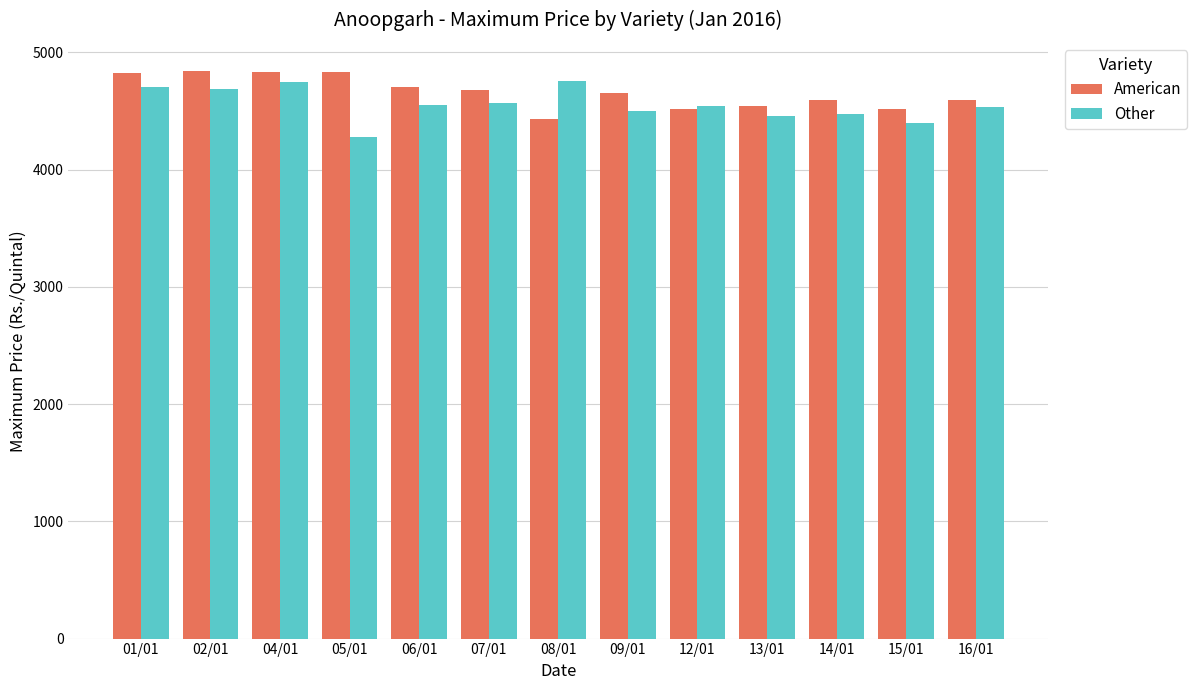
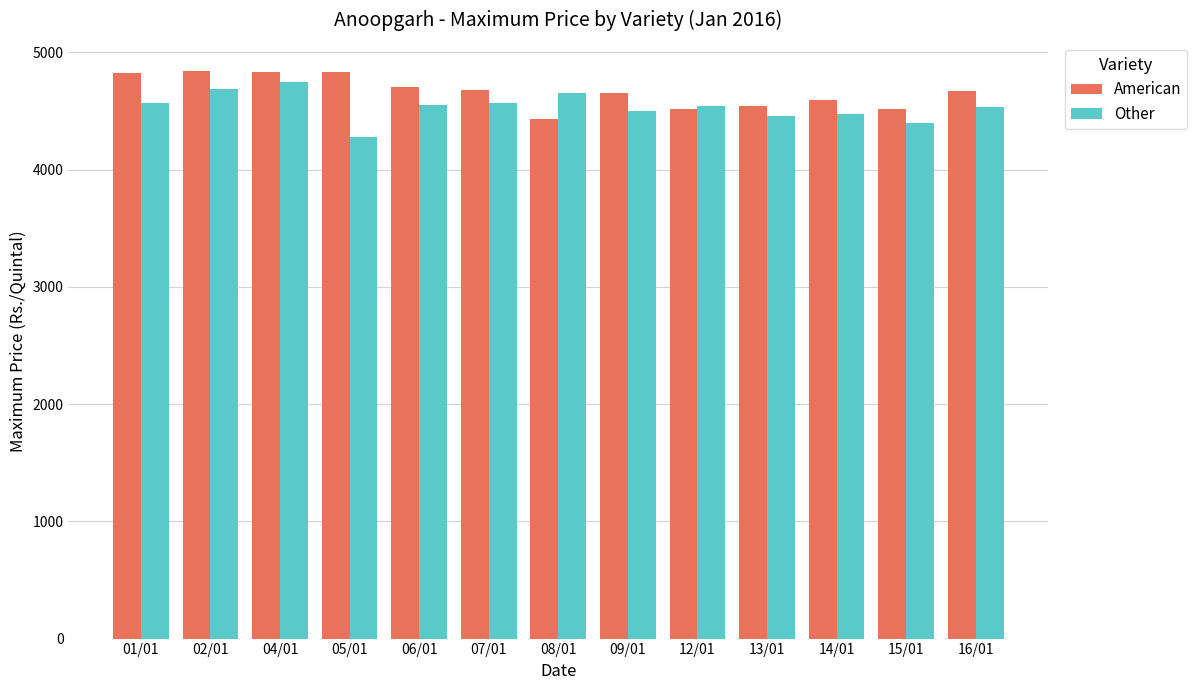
Other, 01/01: 4700 -> 4570
Other, 08/01: 4760 -> 4650
American, 16/01: 4590 -> 4670
